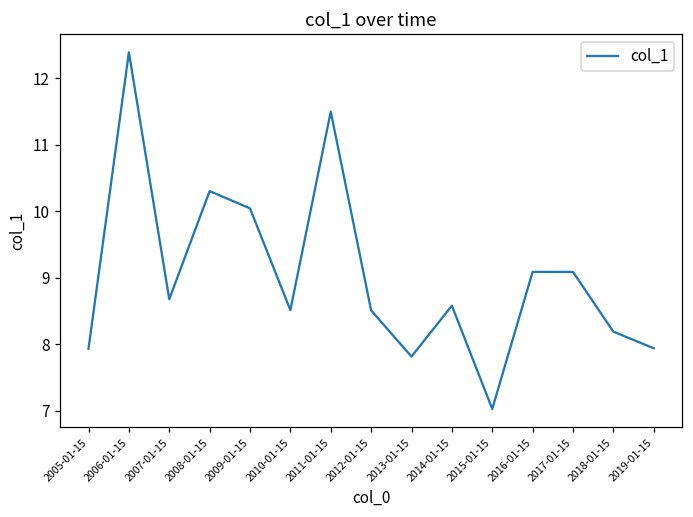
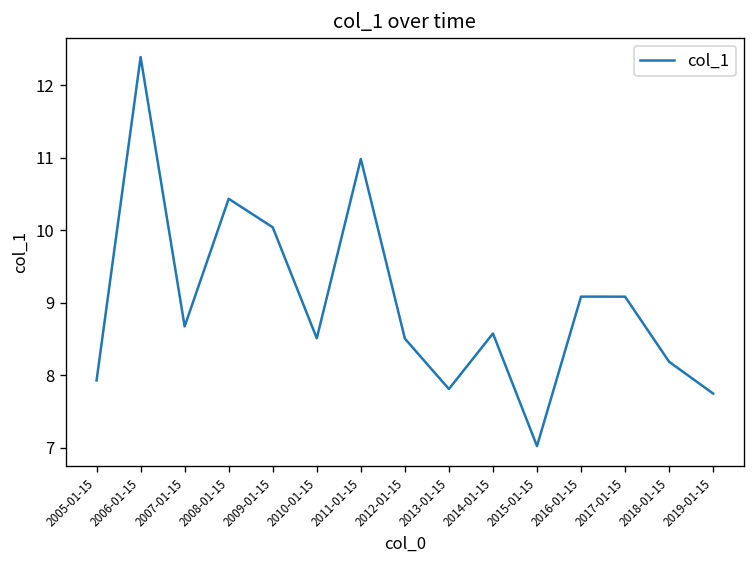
2008-01-15: 10.3 -> 10.4
2011-01-15: 11.5 -> 11.0
2019-01-15: 7.9 -> 7.7
